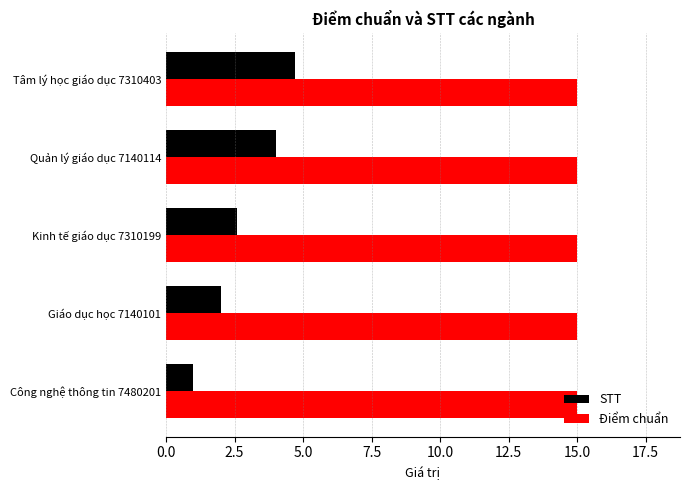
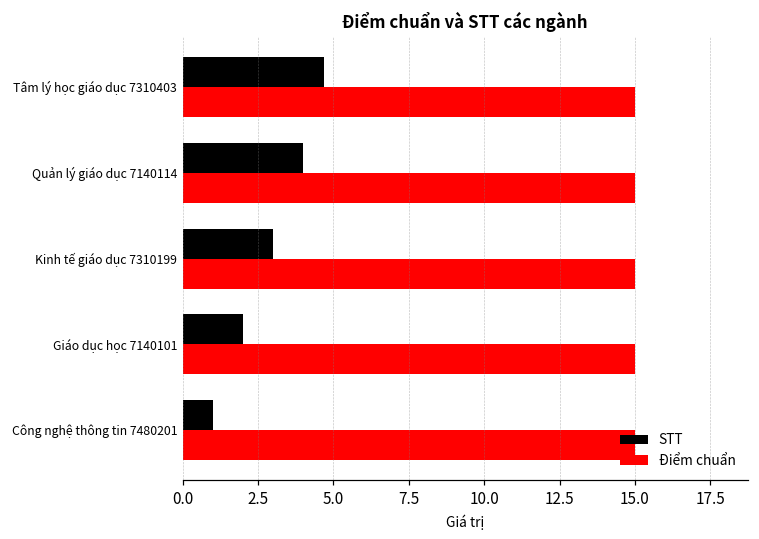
STT, Kinh tế giáo dục 7310199: 2.6 -> 3.0
